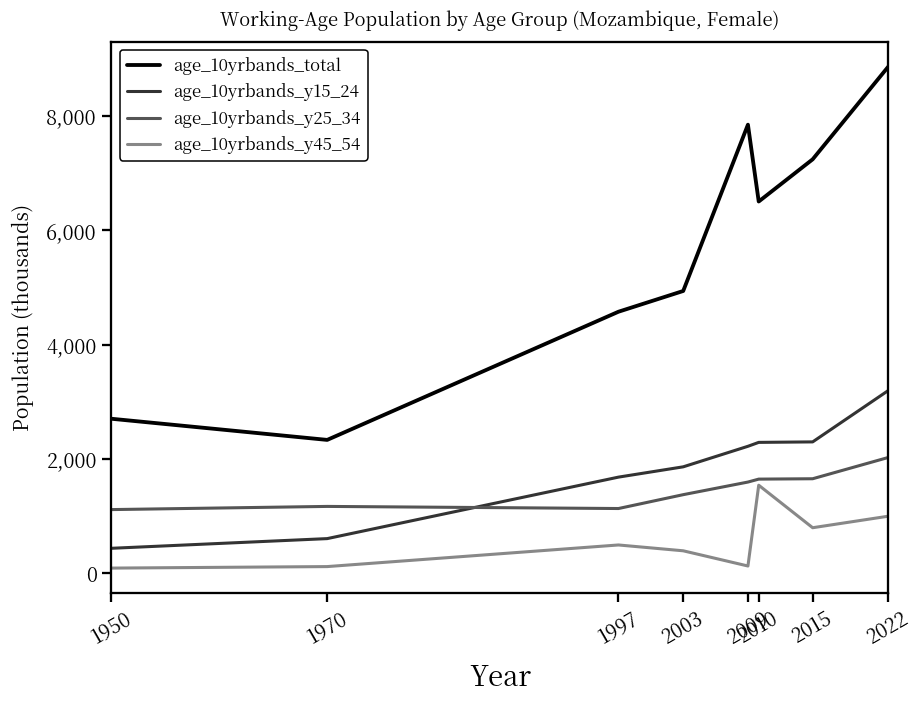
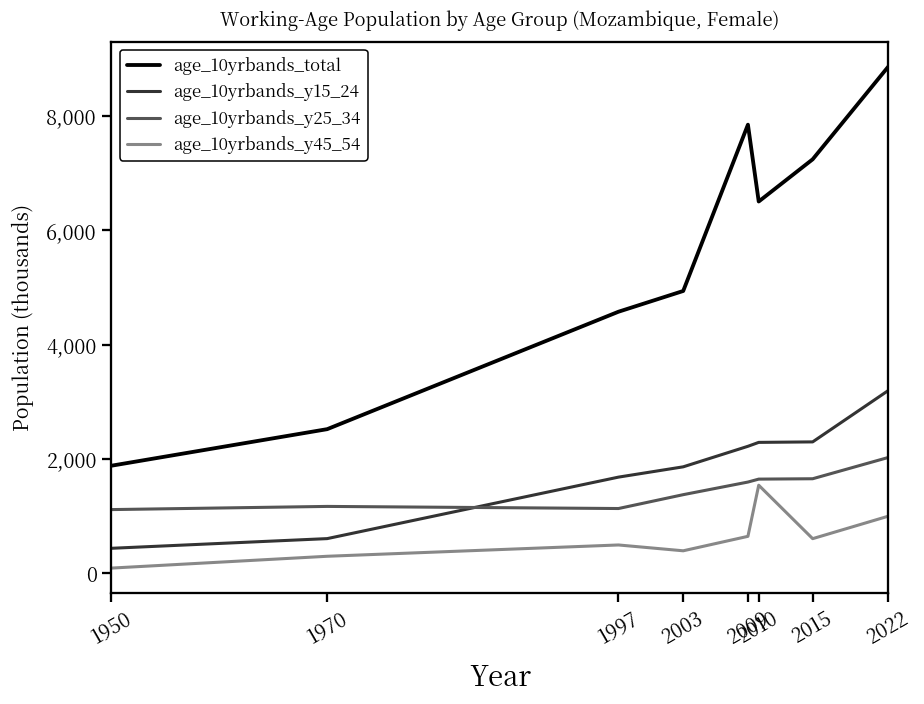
age_10yrbands_total, 1950: 2,700 -> 1,900
age_10yrbands_total, 1970: 2,300 -> 2,500
age_10yrbands_y45_54, 1970: 100 -> 300
age_10yrbands_y45_54, 2009: 100 -> 600
age_10yrbands_y45_54, 2015: 800 -> 600
